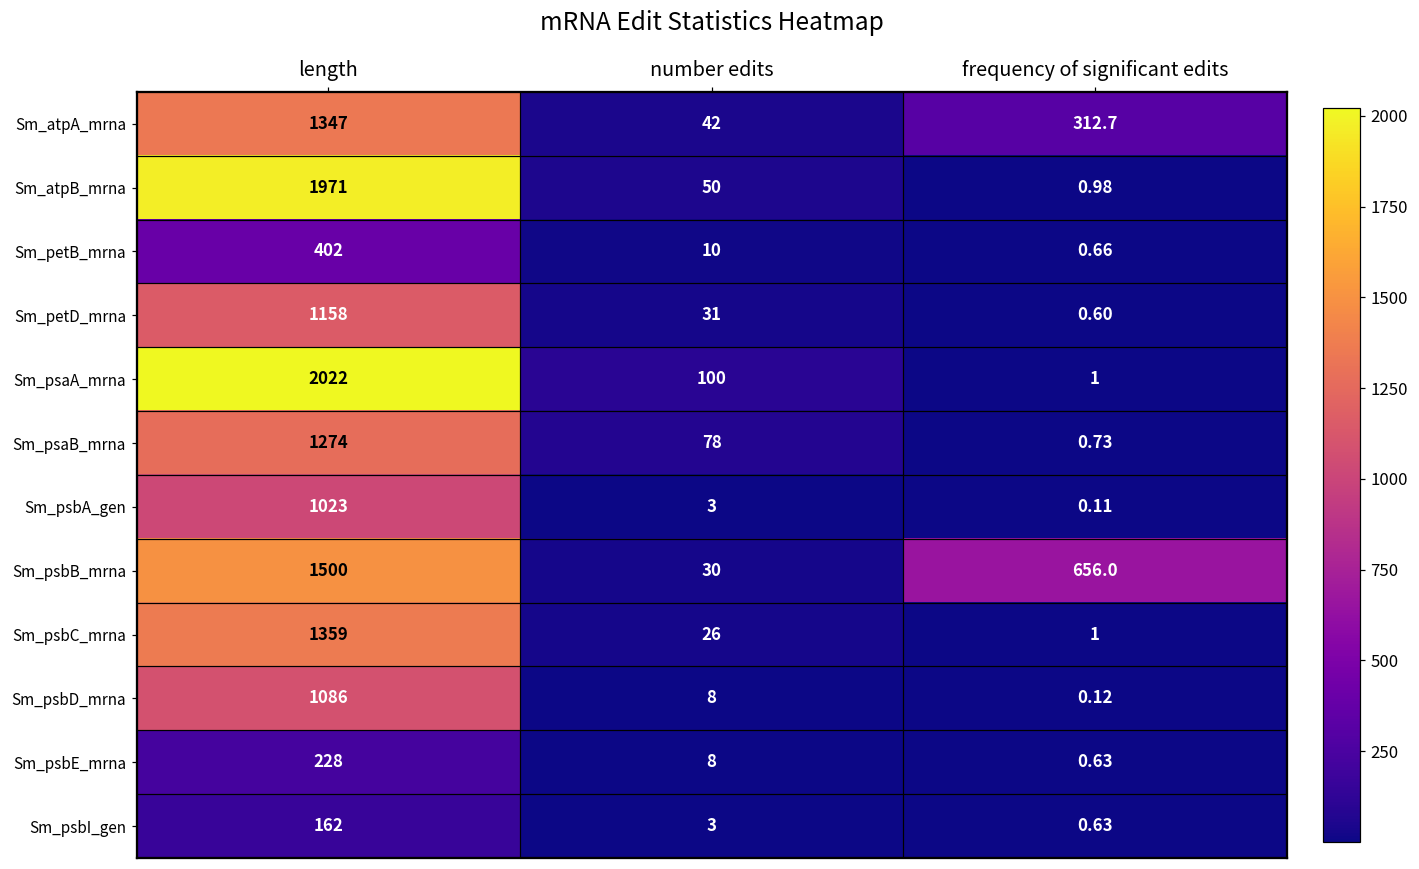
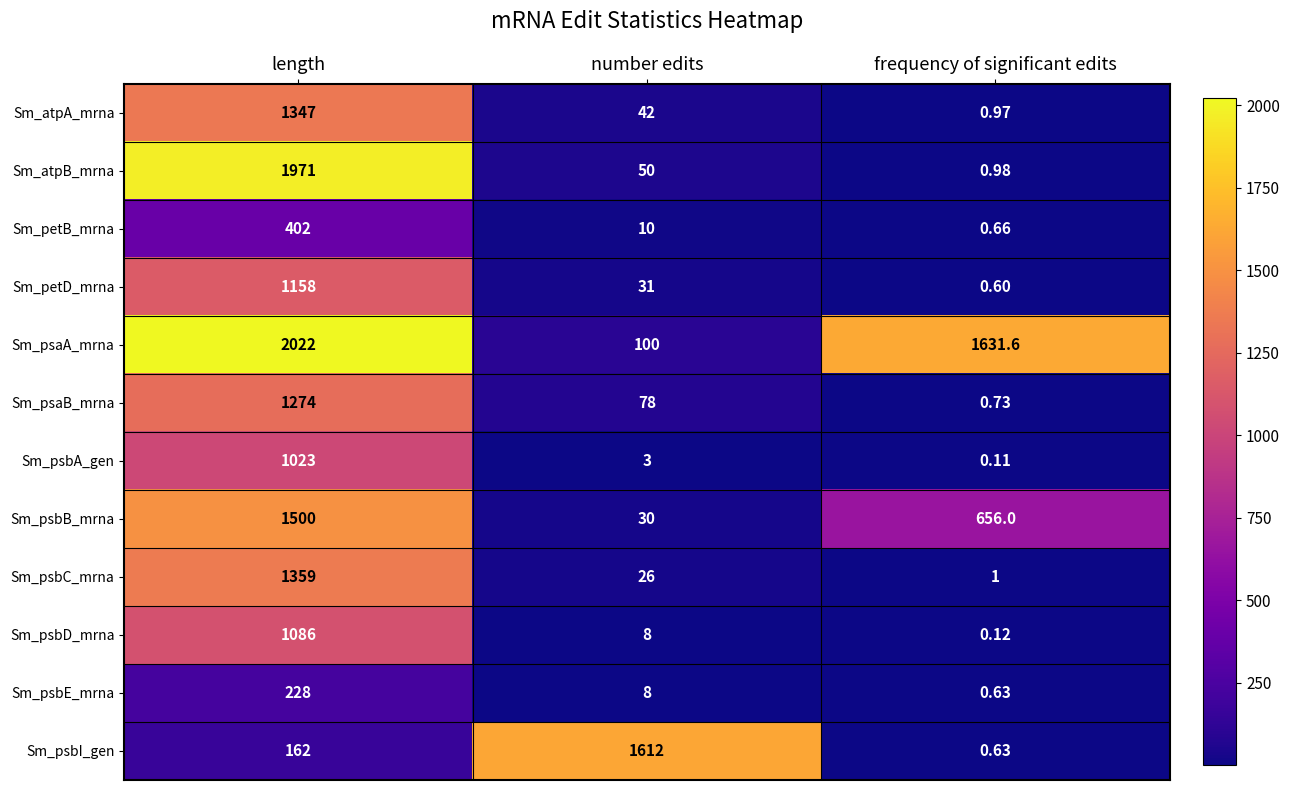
Sm_atpA_mrna, frequency of significant edits: 312.7 -> 0.97
Sm_psaA_mrna, frequency of significant edits: 1 -> 1631.6
Sm_psbI_gen, number edits: 3 -> 1612
